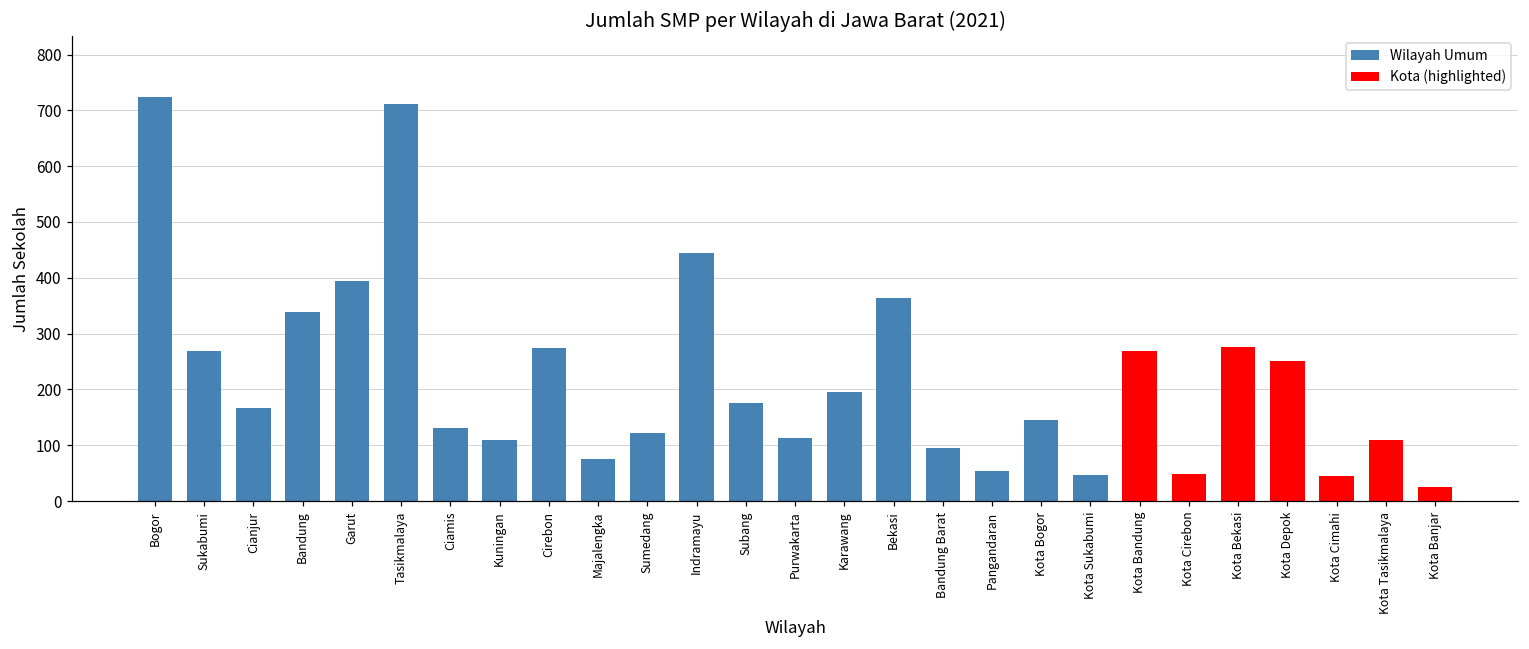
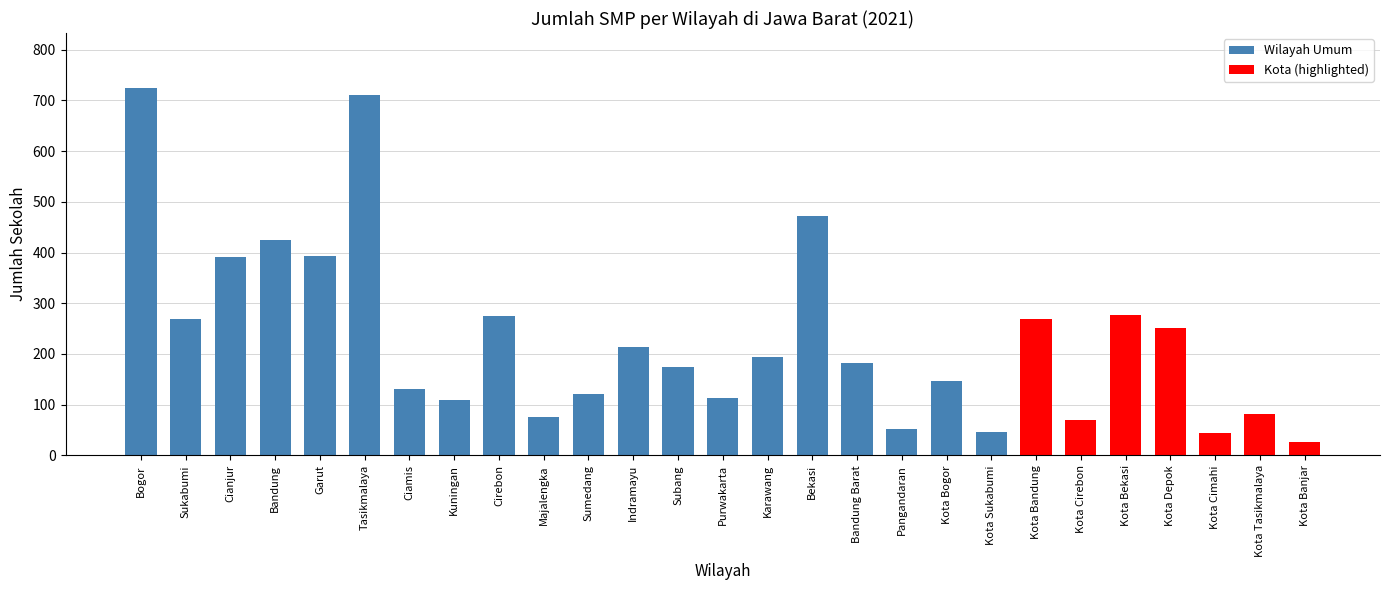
Cianjur: 170 -> 390
Bandung: 340 -> 420
Indramayu: 440 -> 210
Bekasi: 360 -> 470
Bandung Barat: 100 -> 180
Kota Cirebon: 50 -> 70
Kota Tasikmalaya: 110 -> 80
